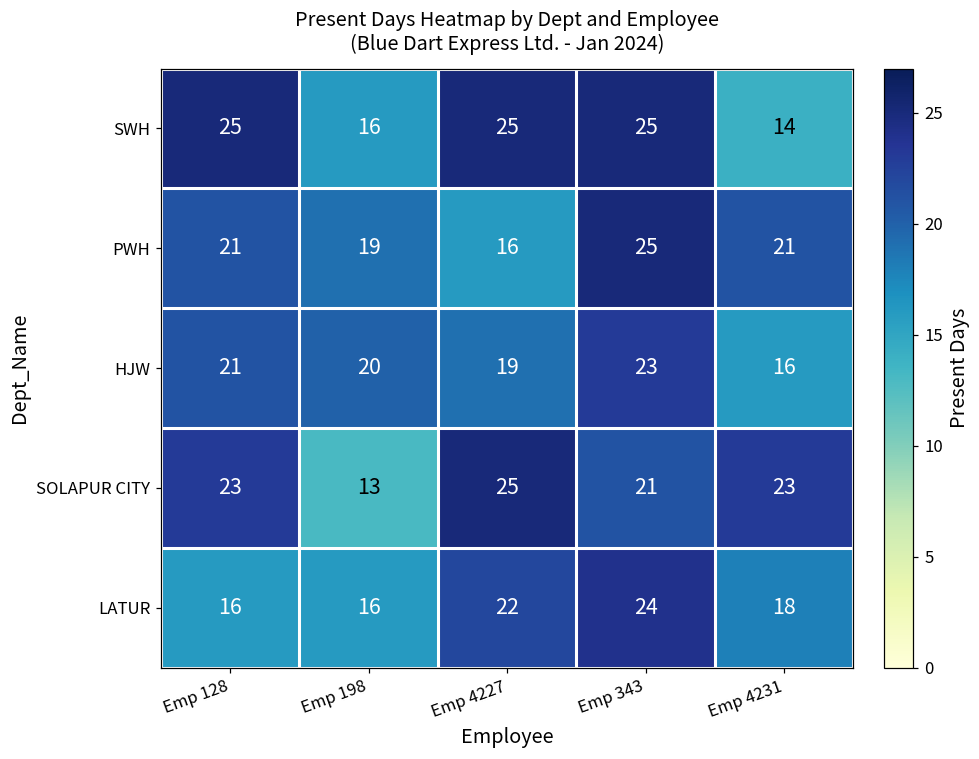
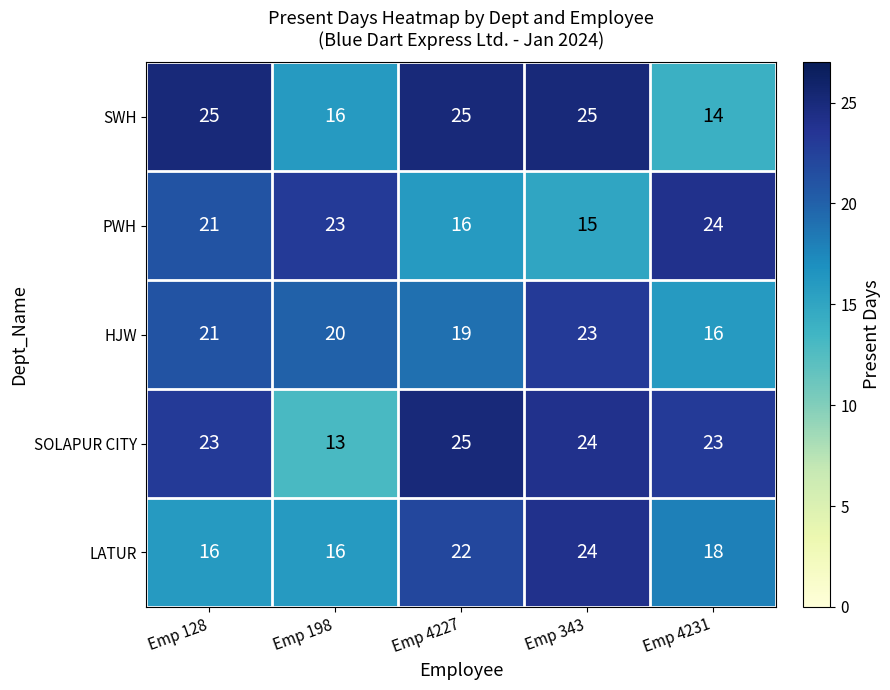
PWH, Emp 198: 19 -> 23
PWH, Emp 343: 25 -> 15
PWH, Emp 4231: 21 -> 24
SOLAPUR CITY, Emp 343: 21 -> 24
